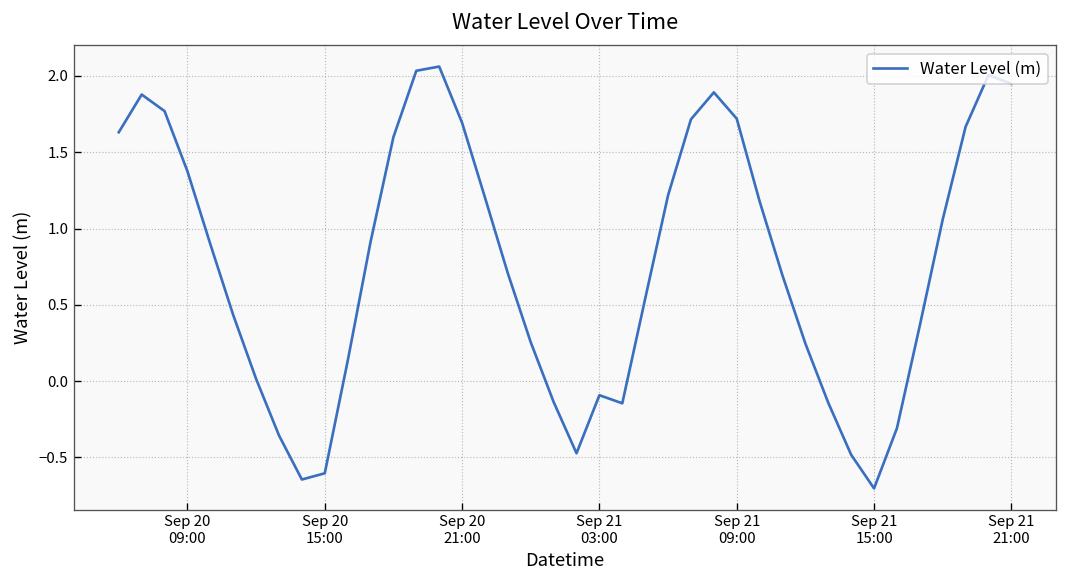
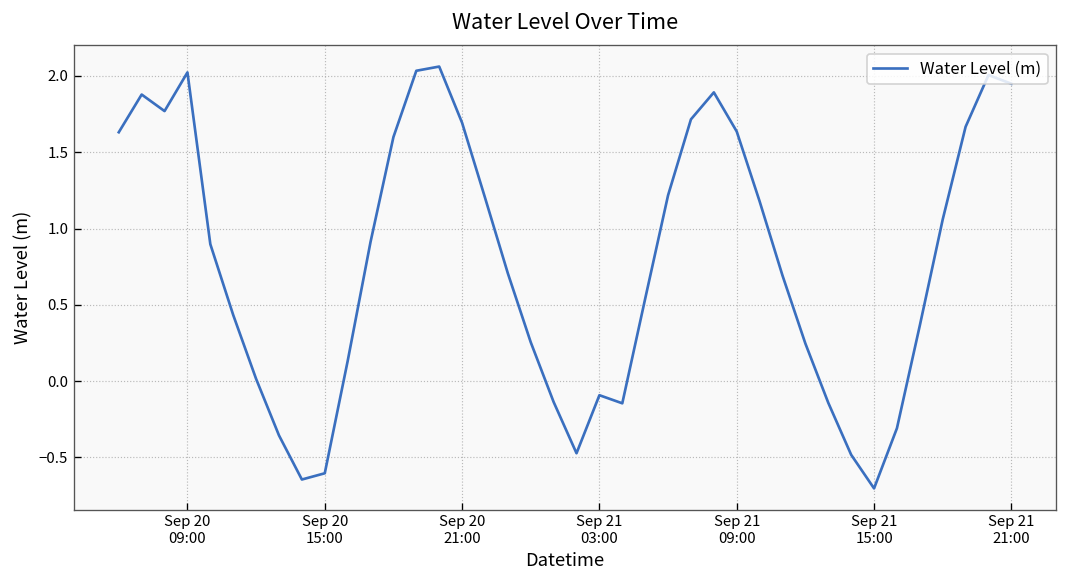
Sep 20 09:00: 1.38 -> 2.02
Sep 21 09:00: 1.72 -> 1.64
